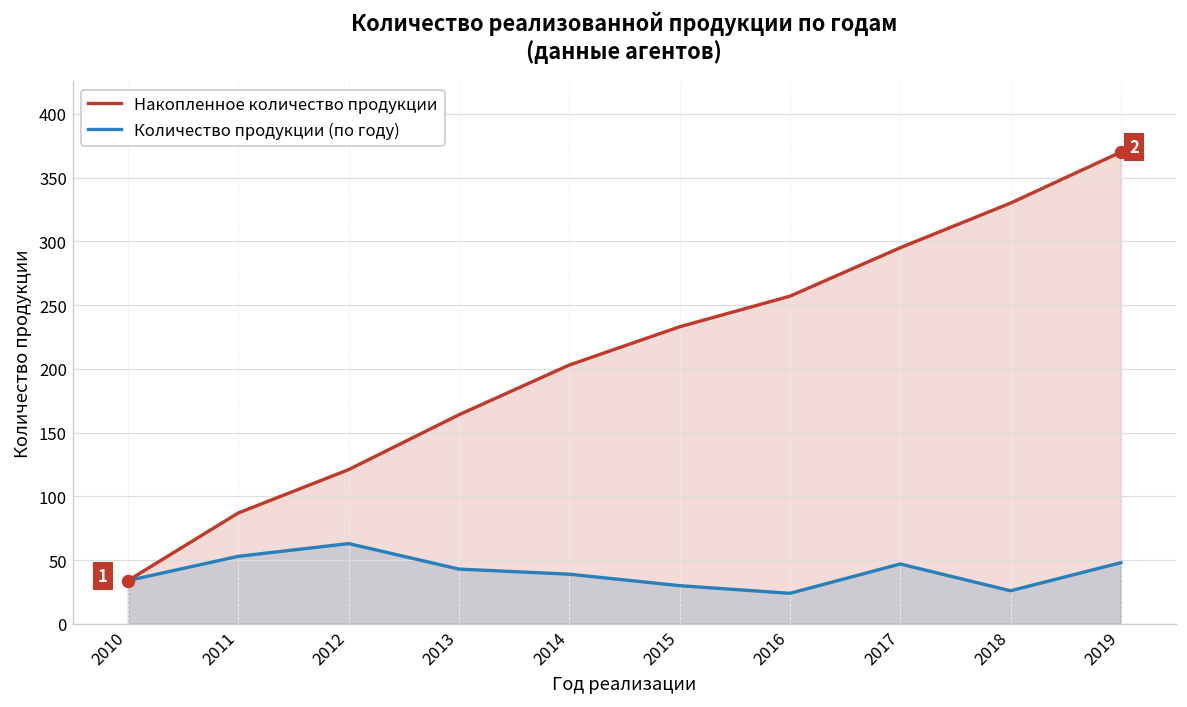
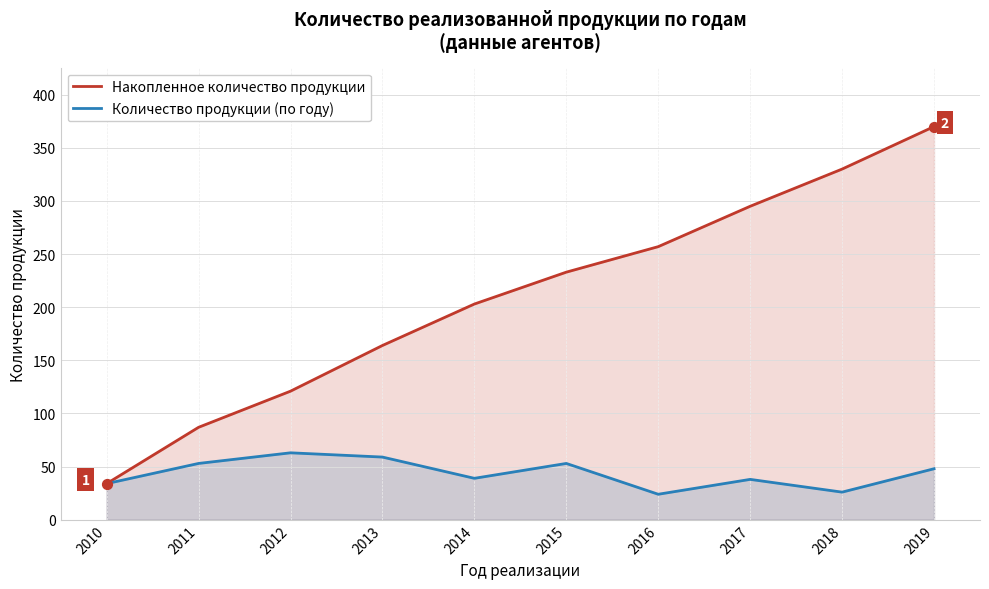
Количество продукции (по году), 2013: 43 -> 59
Количество продукции (по году), 2015: 30 -> 53
Количество продукции (по году), 2017: 47 -> 38
